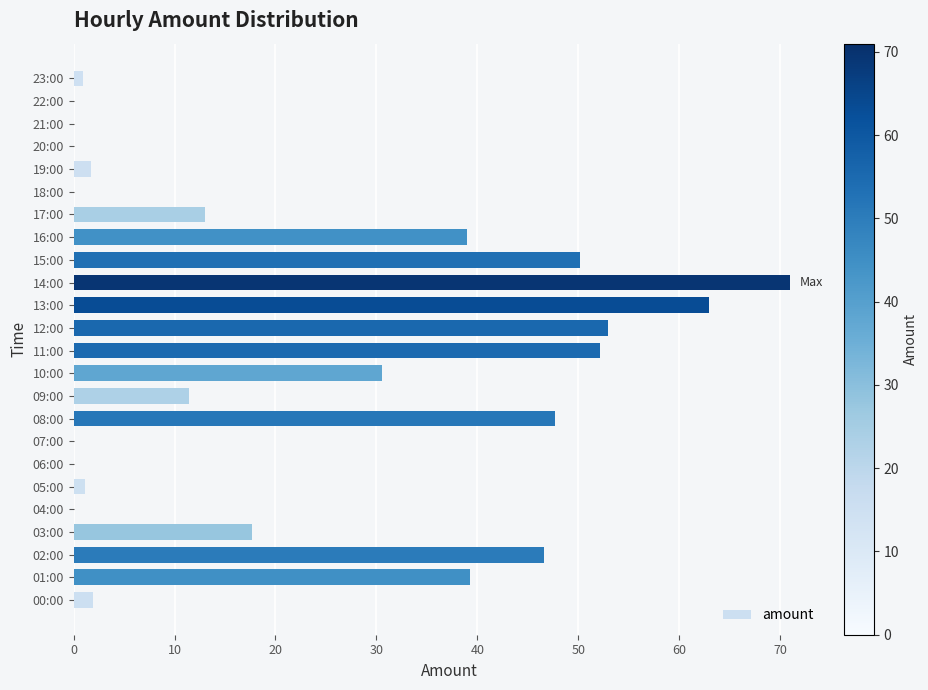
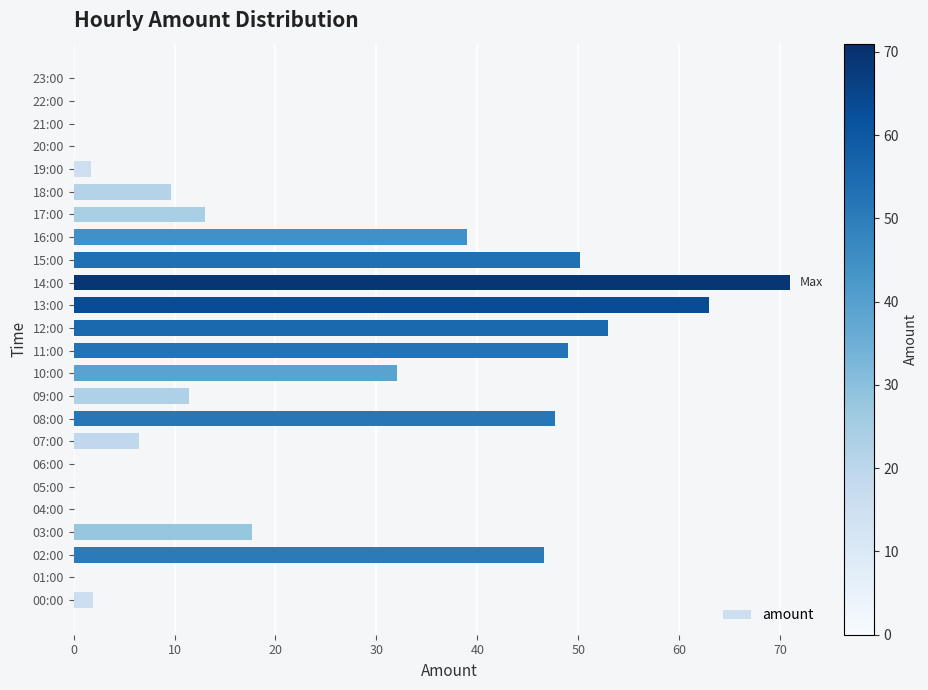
23:00: 0.9 -> 0.0
18:00: 0.0 -> 9.6
11:00: 52.2 -> 49.0
10:00: 30.6 -> 32.0
07:00: 0.0 -> 6.5
05:00: 1.1 -> 0.0
01:00: 39.3 -> 0.0
